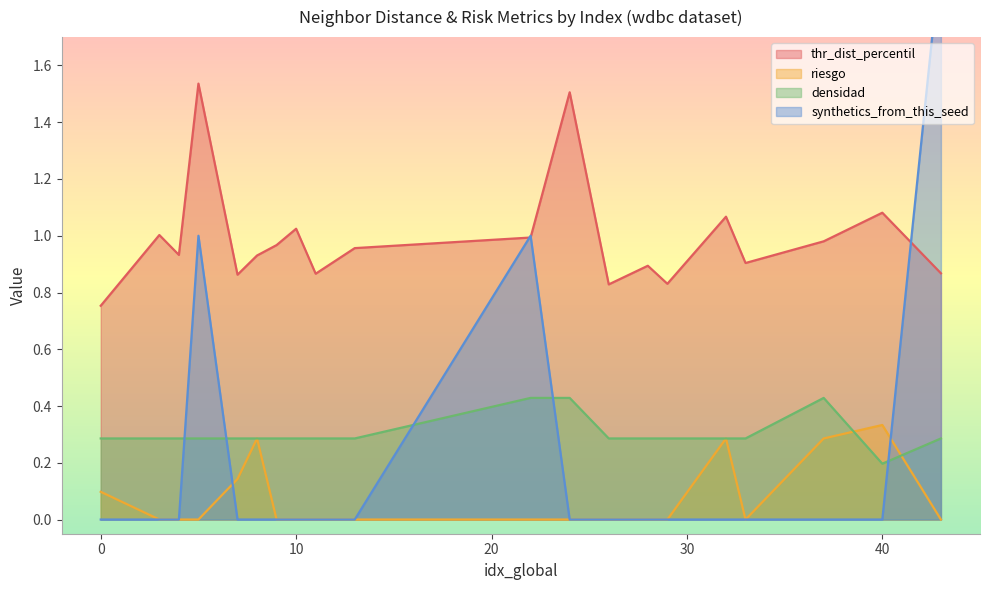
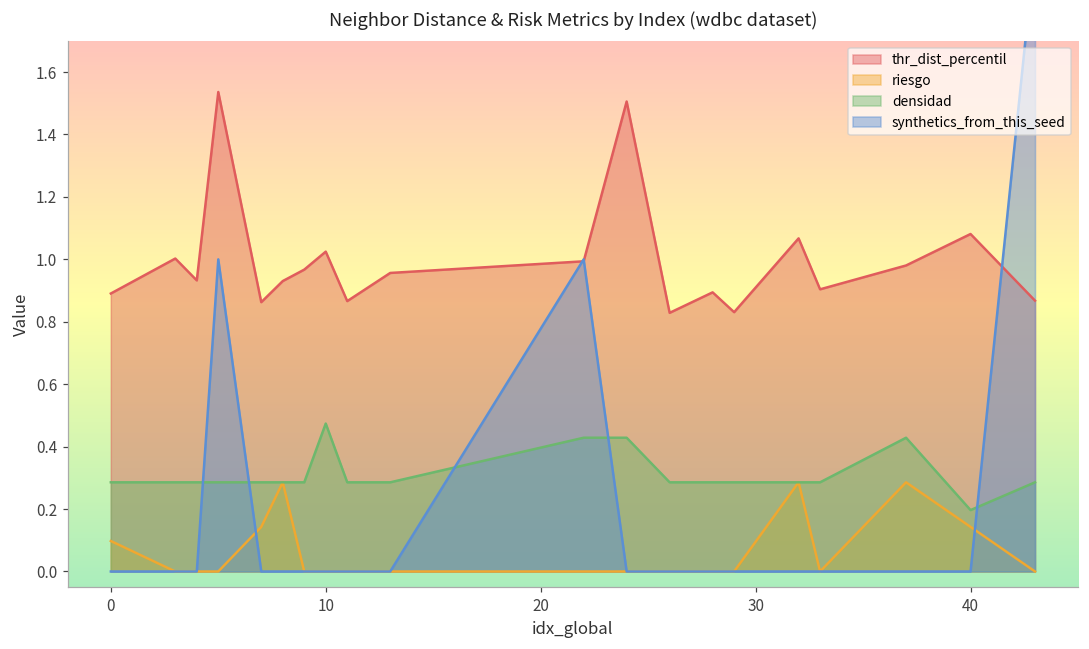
thr_dist_percentil, 0: 0.75 -> 0.89
densidad, 10: 0.29 -> 0.47
riesgo, 40: 0.33 -> 0.14
